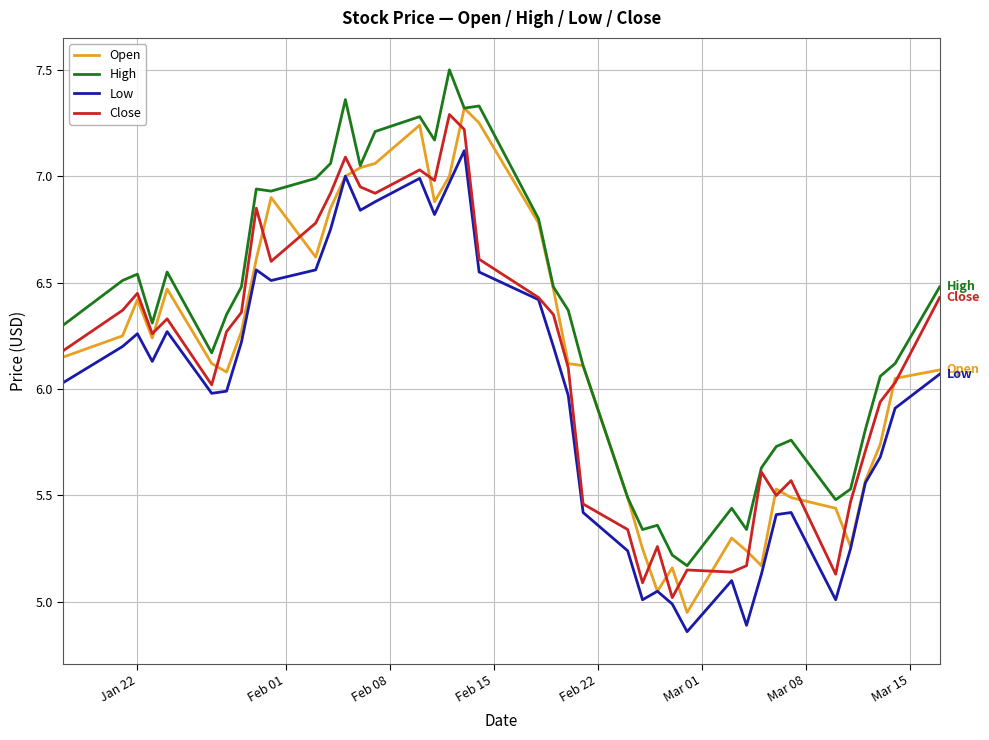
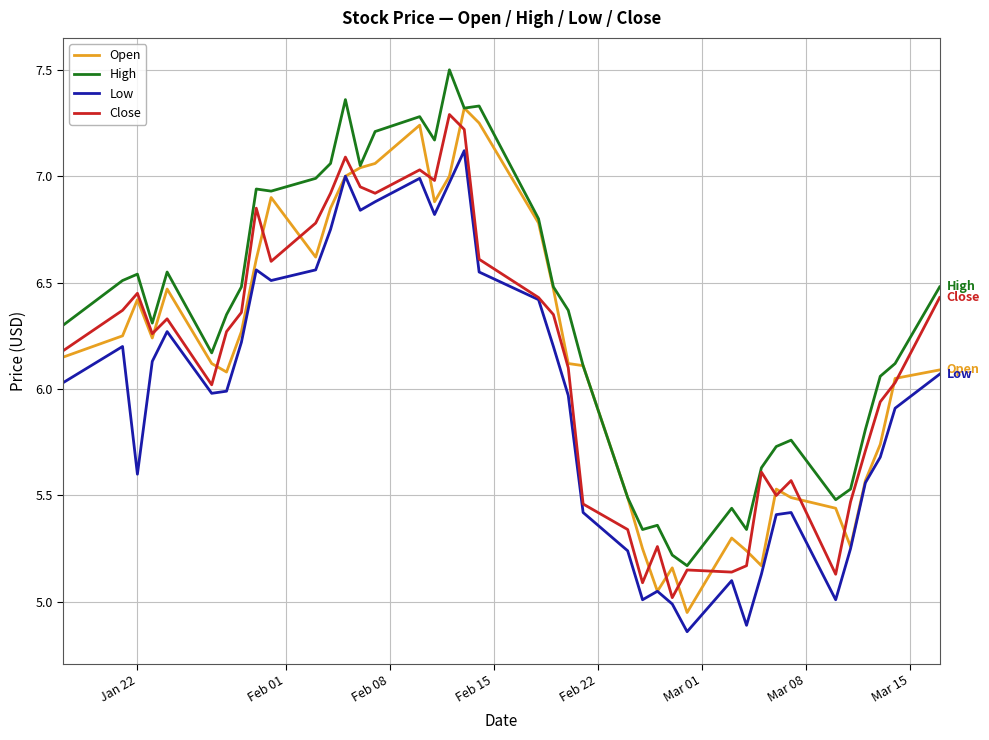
Low, Jan 22: 6.26 -> 5.60
